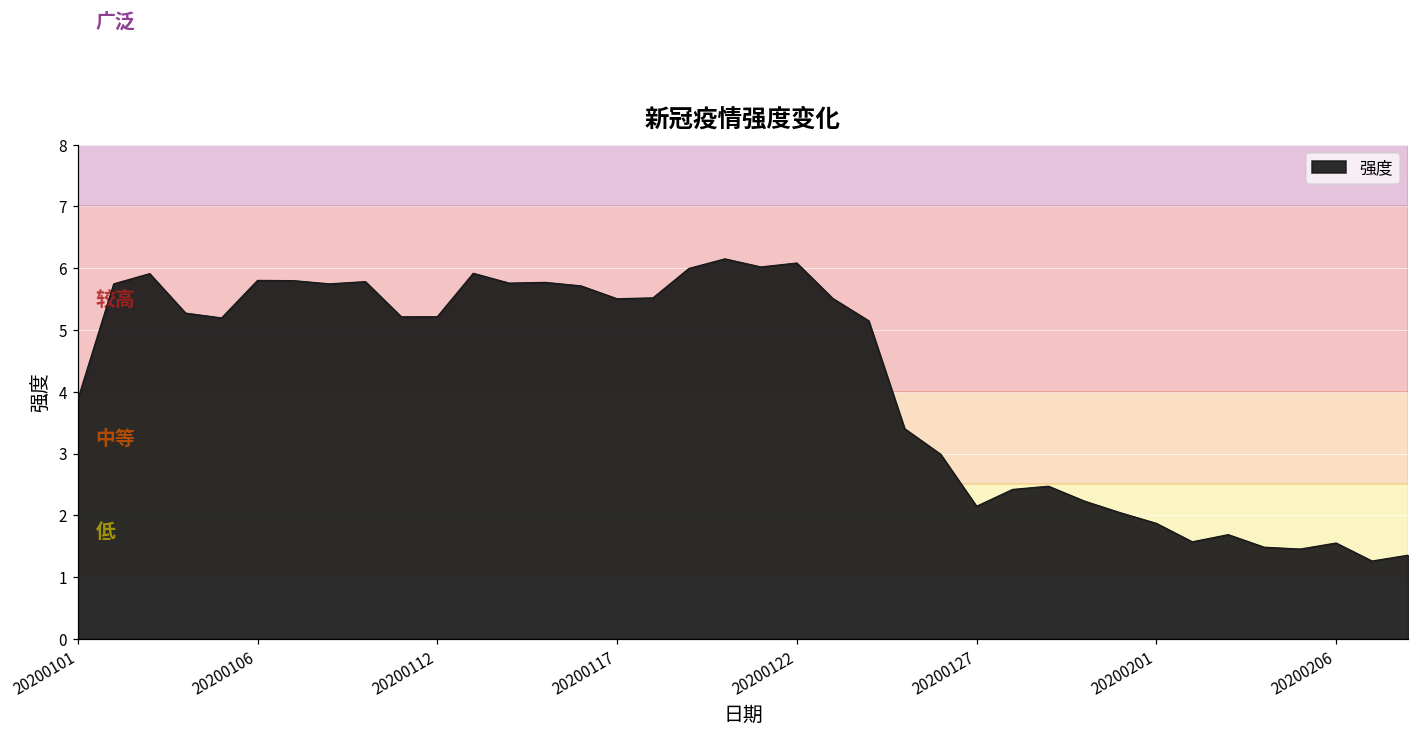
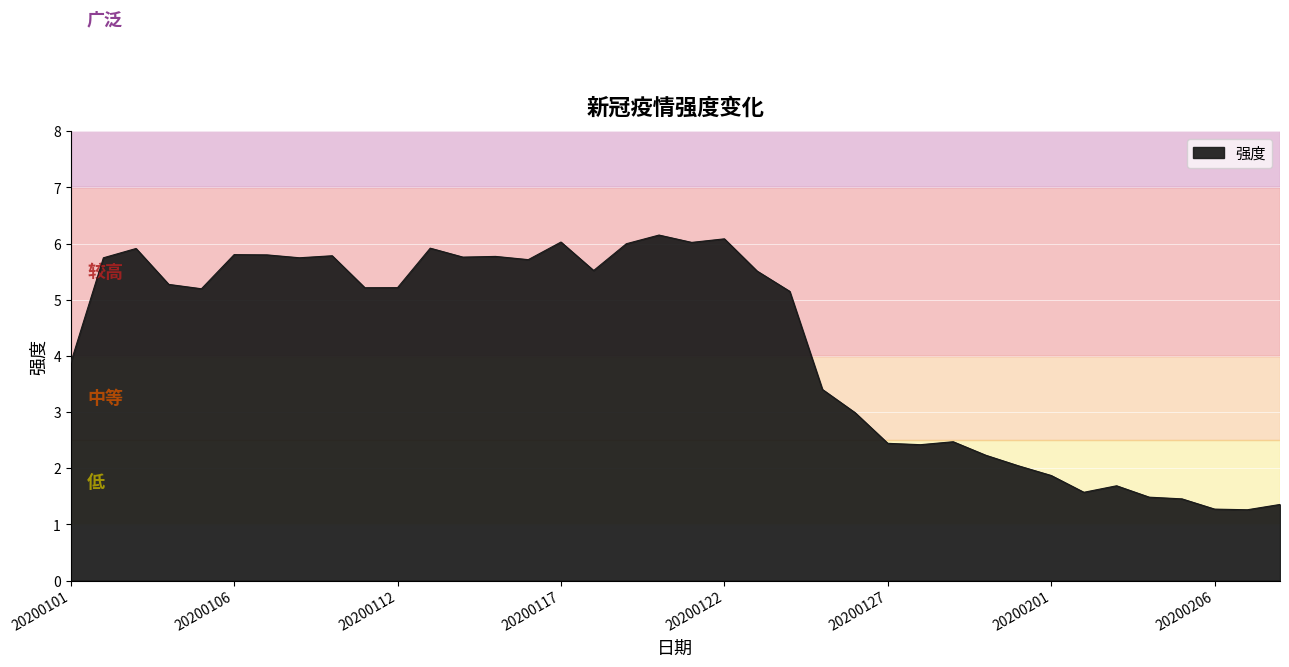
20200117: 5.5 -> 6.0
20200127: 2.1 -> 2.4
20200206: 1.6 -> 1.3
